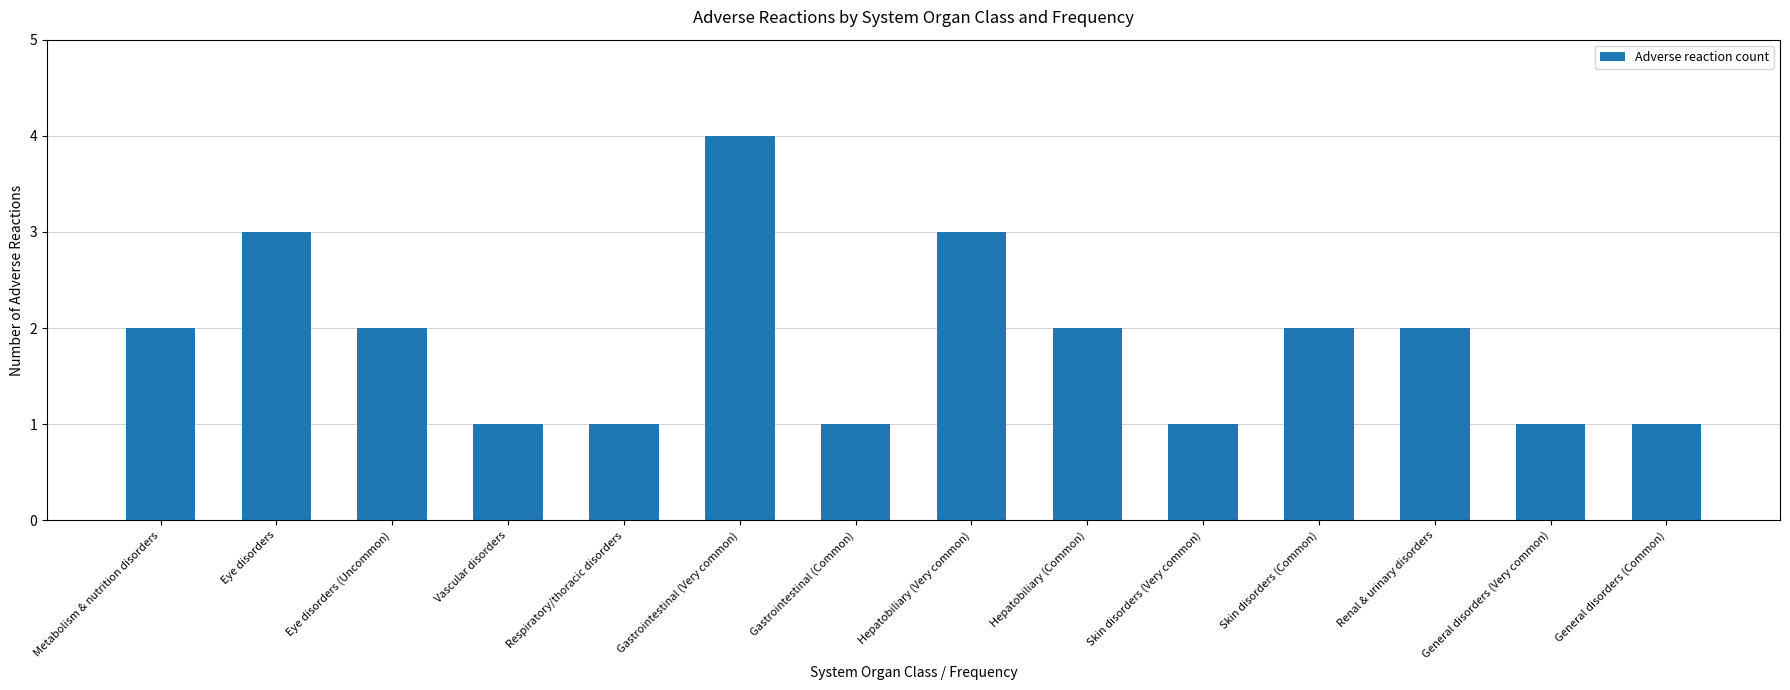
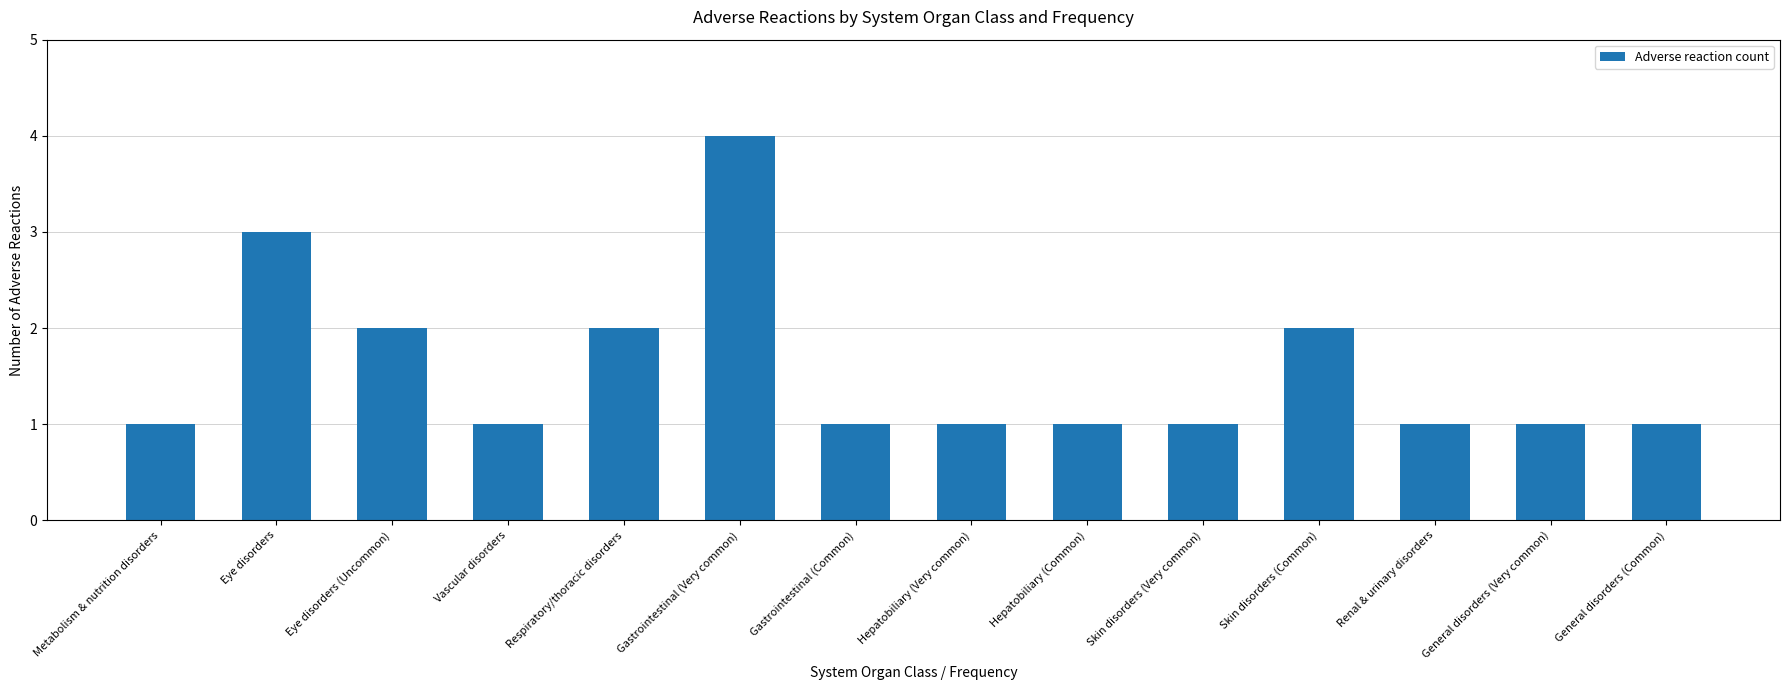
Metabolism & nutrition disorders: 2 -> 1
Respiratory/thoracic disorders: 1 -> 2
Hepatobiliary (Very common): 3 -> 1
Hepatobiliary (Common): 2 -> 1
Renal & urinary disorders: 2 -> 1
